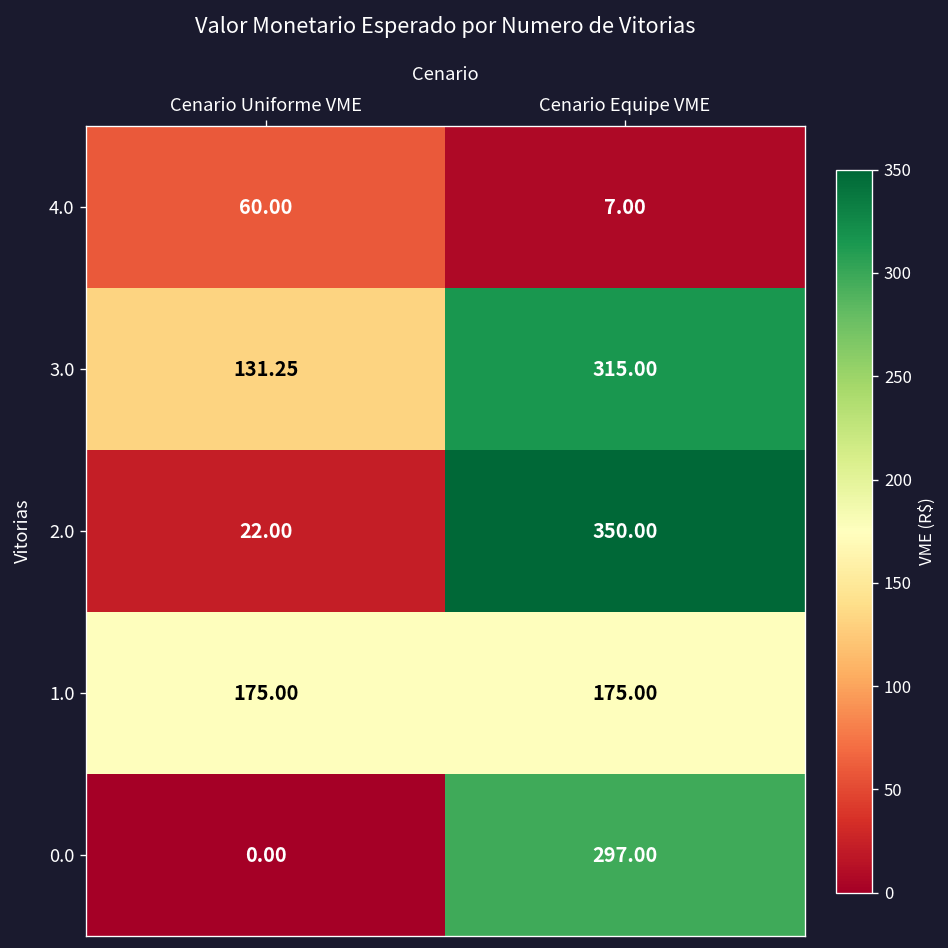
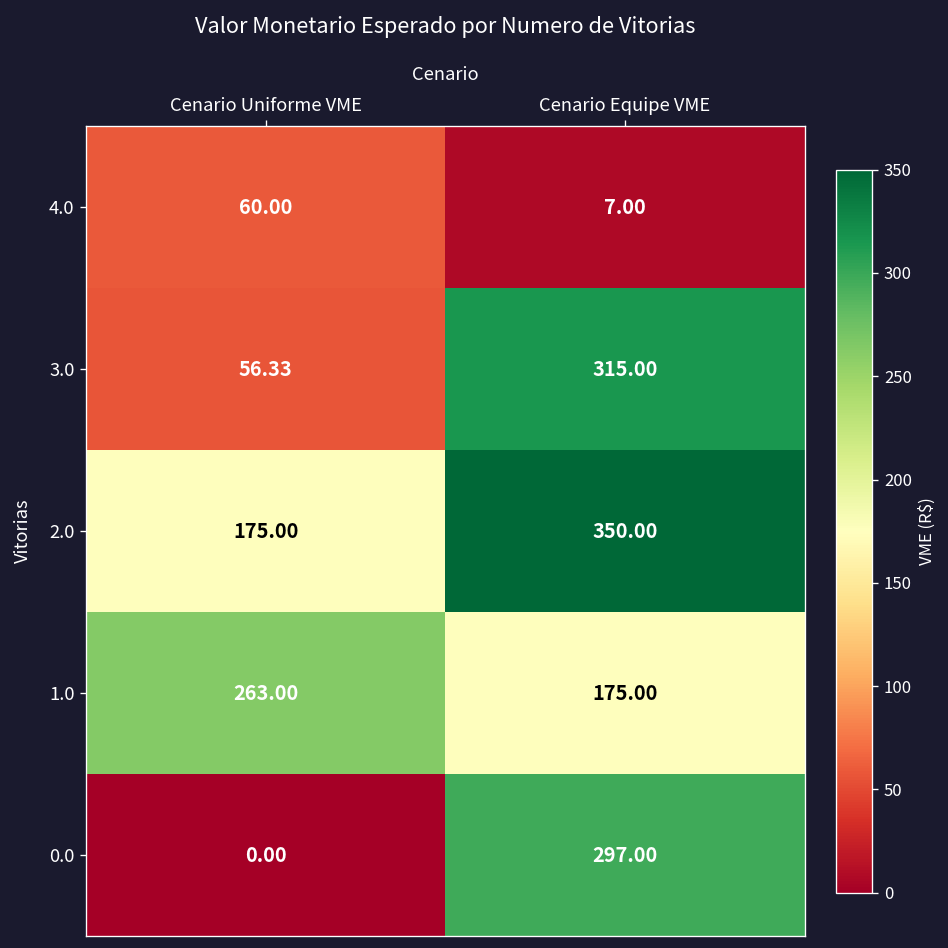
3.0, Cenario Uniforme VME: 131.25 -> 56.33
2.0, Cenario Uniforme VME: 22.00 -> 175.00
1.0, Cenario Uniforme VME: 175.00 -> 263.00
